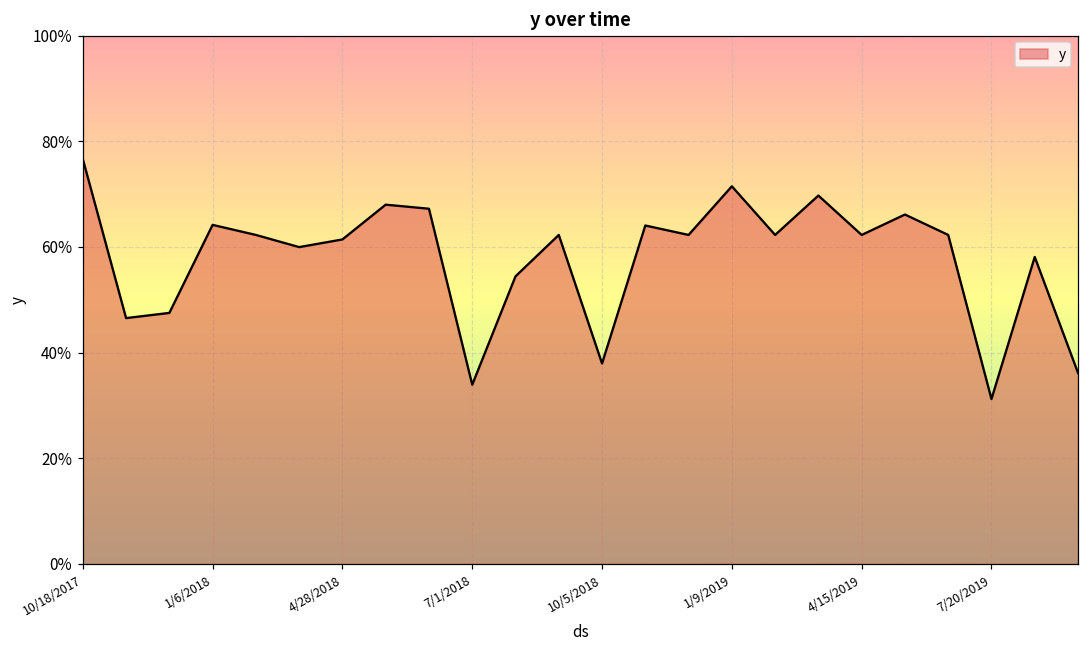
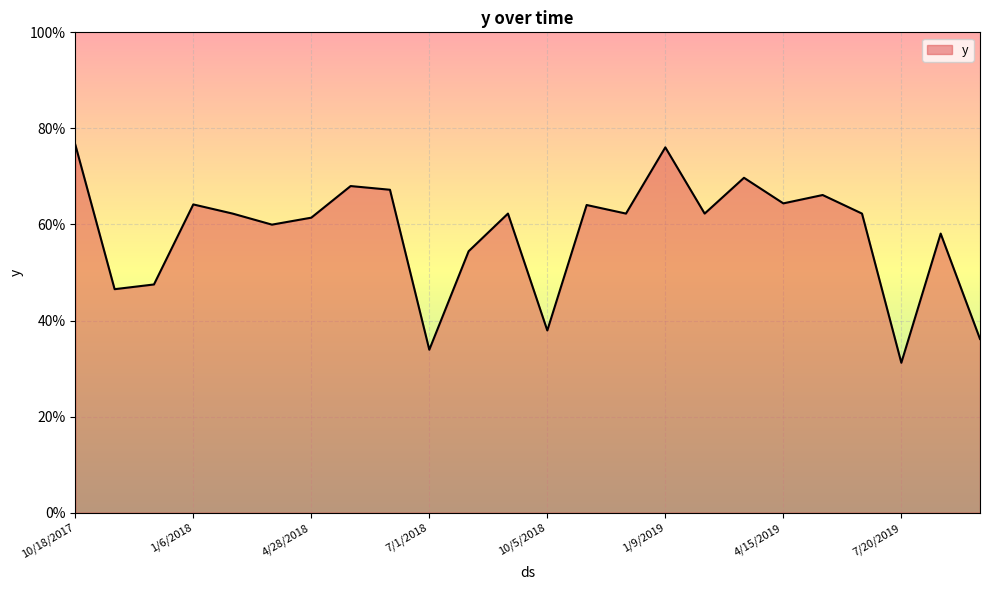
1/9/2019: 71% -> 76%
4/15/2019: 62% -> 64%
